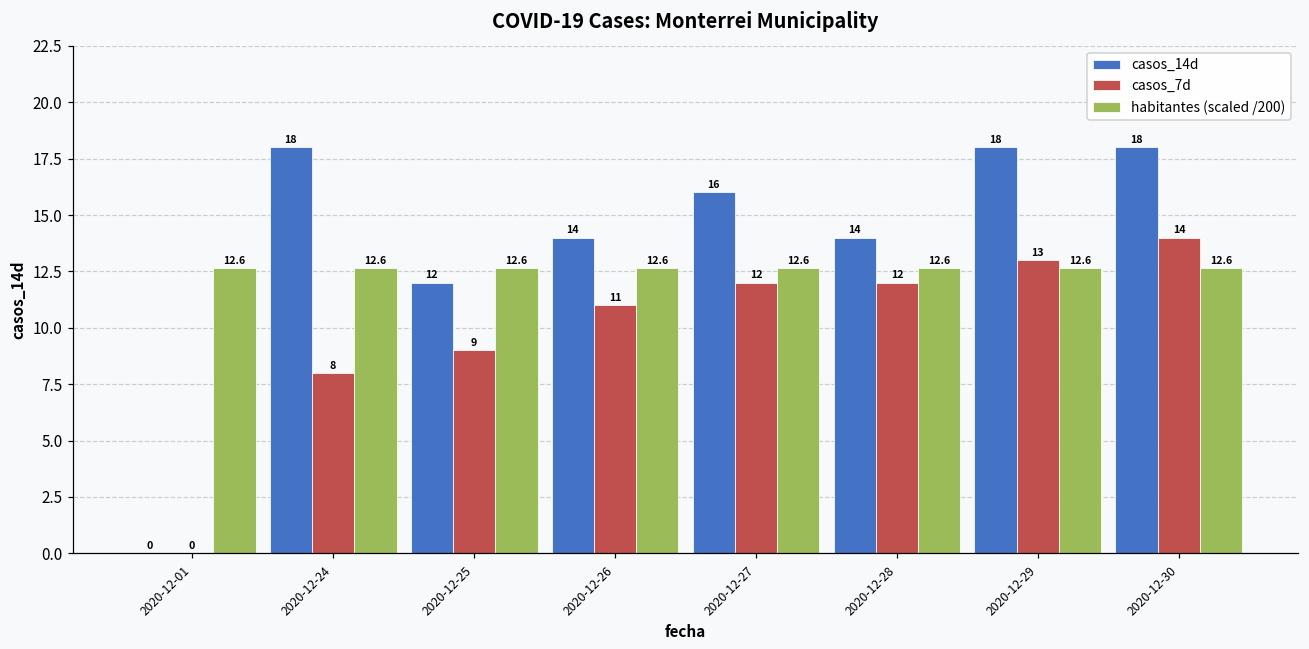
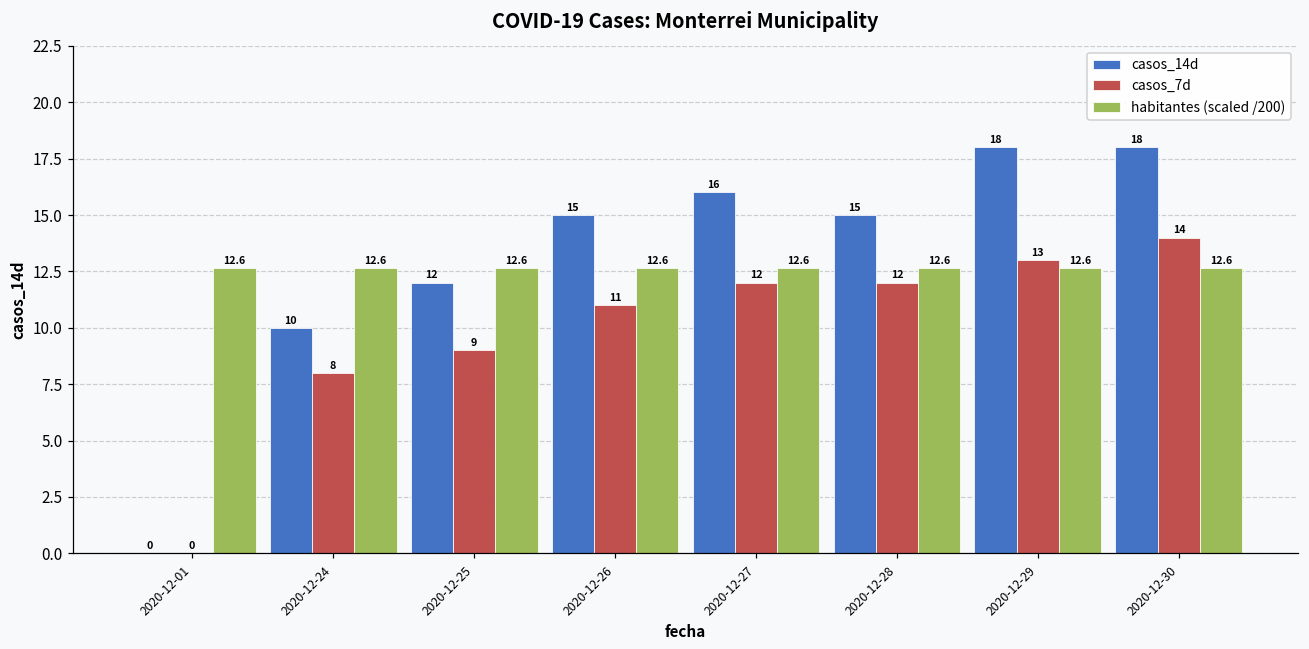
casos_14d, 2020-12-24: 18 -> 10
casos_14d, 2020-12-26: 14 -> 15
casos_14d, 2020-12-28: 14 -> 15
